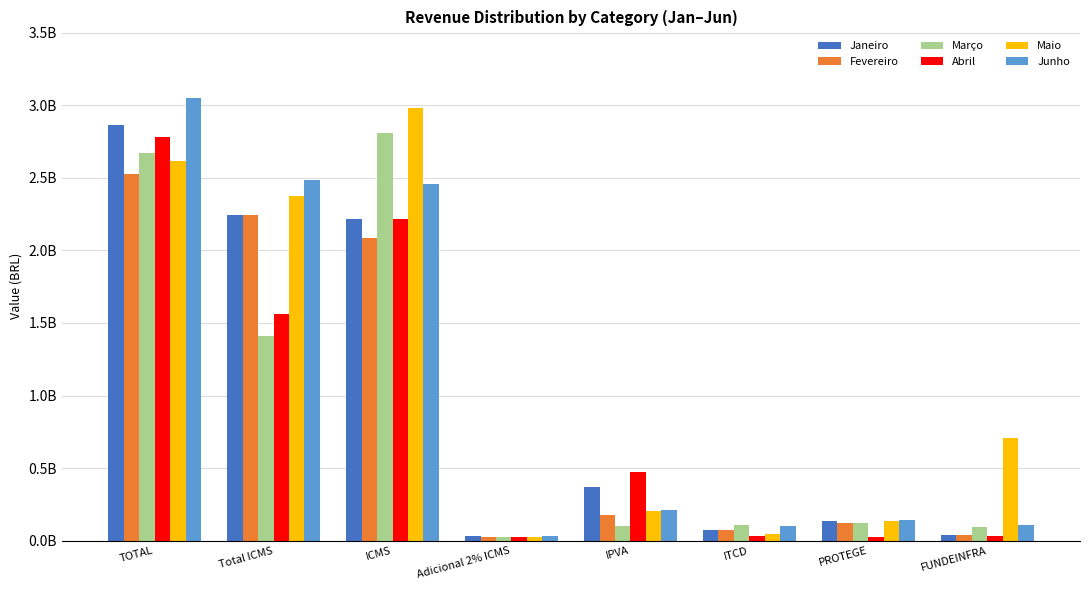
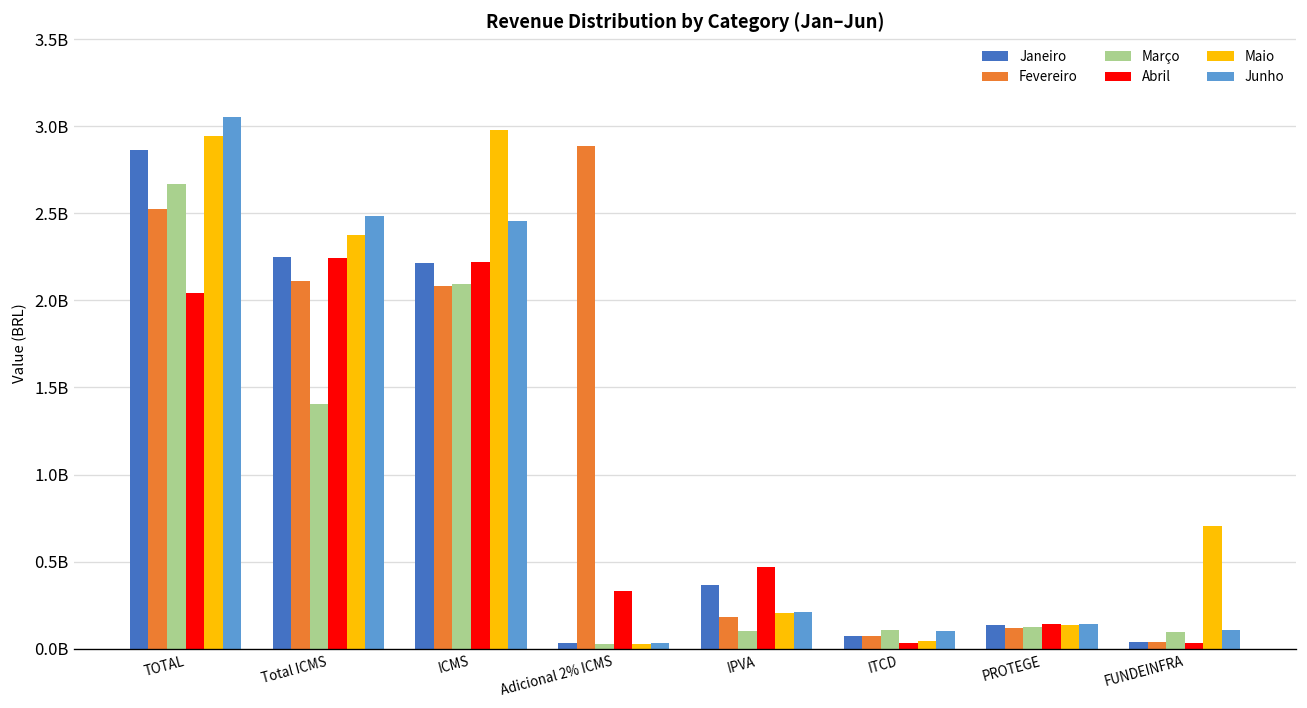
Abril, TOTAL: 2780000000 -> 2040000000
Maio, TOTAL: 2610000000 -> 2950000000
Fevereiro, Total ICMS: 2250000000 -> 2110000000
Abril, Total ICMS: 1560000000 -> 2250000000
Março, ICMS: 2810000000 -> 2100000000
Fevereiro, Adicional 2% ICMS: 30000000 -> 2890000000
Abril, Adicional 2% ICMS: 30000000 -> 330000000
Abril, PROTEGE: 30000000 -> 140000000
